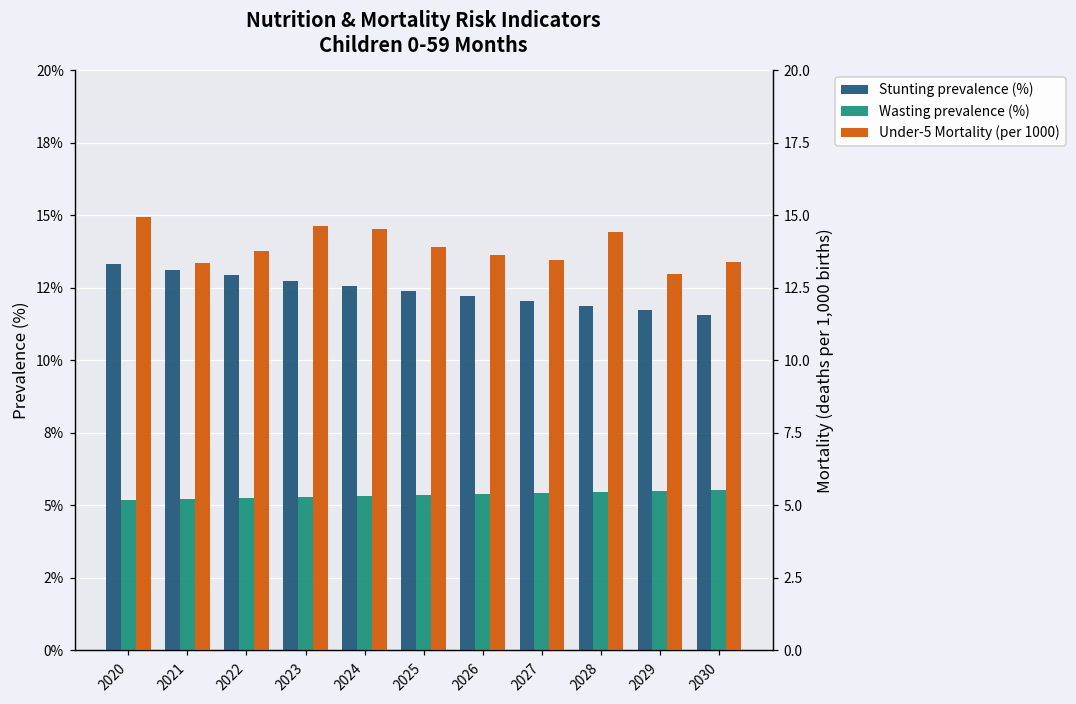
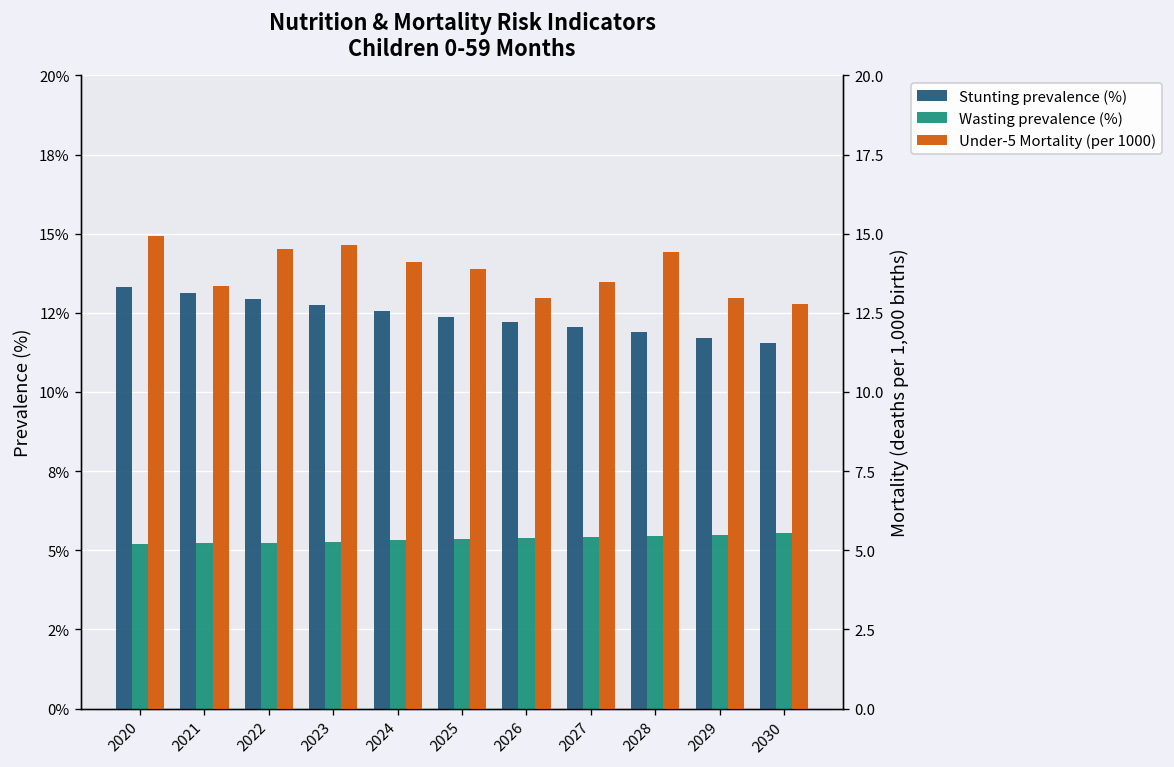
Under-5 Mortality (per 1000), 2022: 13.8 -> 14.5
Under-5 Mortality (per 1000), 2024: 14.5 -> 14.1
Under-5 Mortality (per 1000), 2026: 13.6 -> 13.0
Under-5 Mortality (per 1000), 2030: 13.4 -> 12.8
